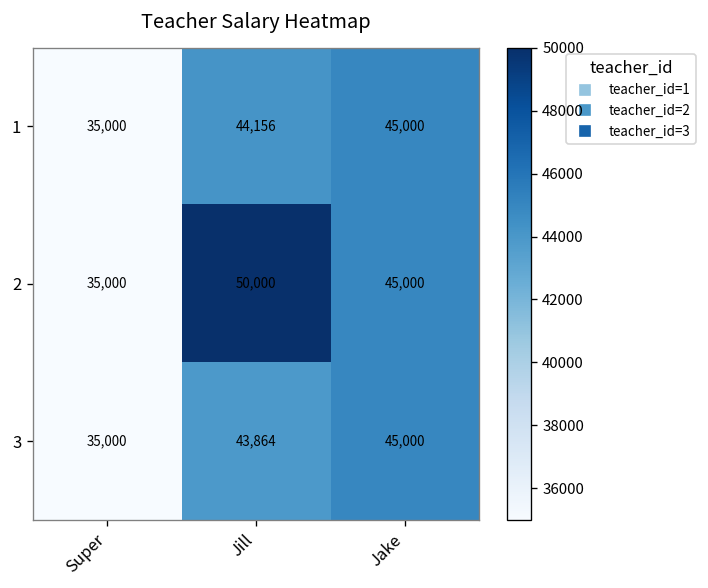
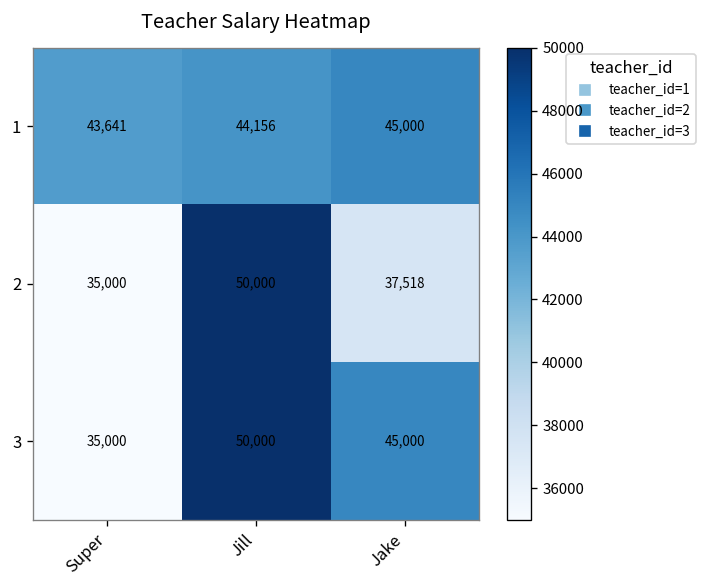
1, Super: 35,000 -> 43,641
2, Jake: 45,000 -> 37,518
3, Jill: 43,864 -> 50,000
